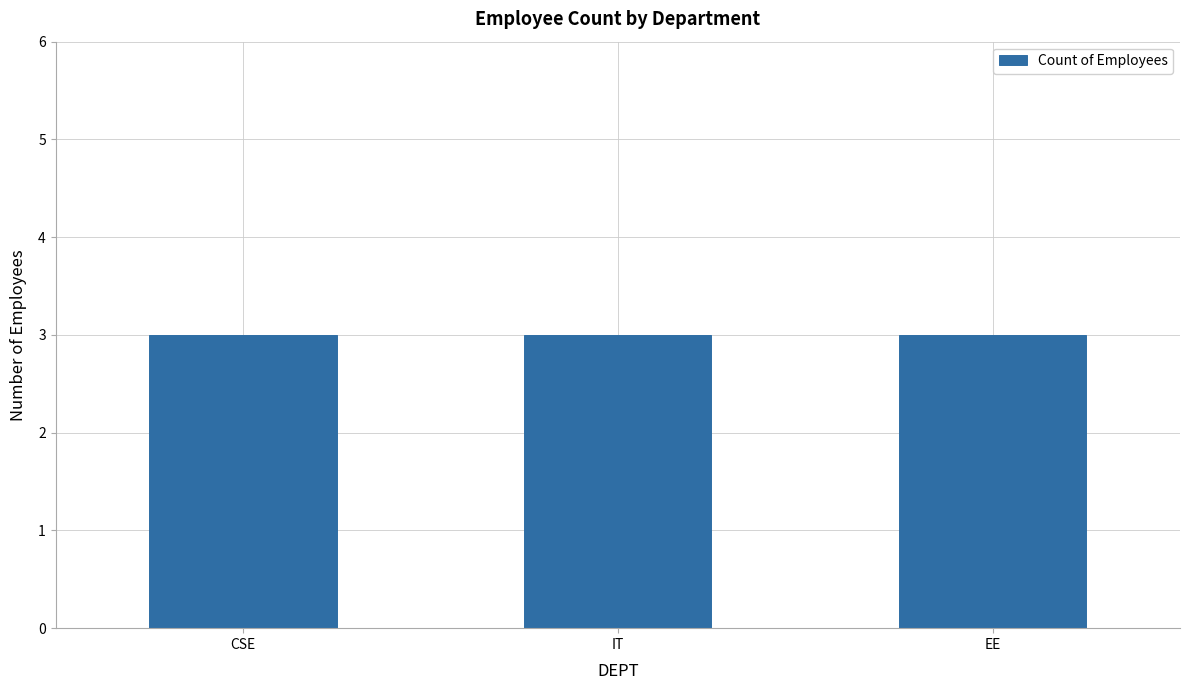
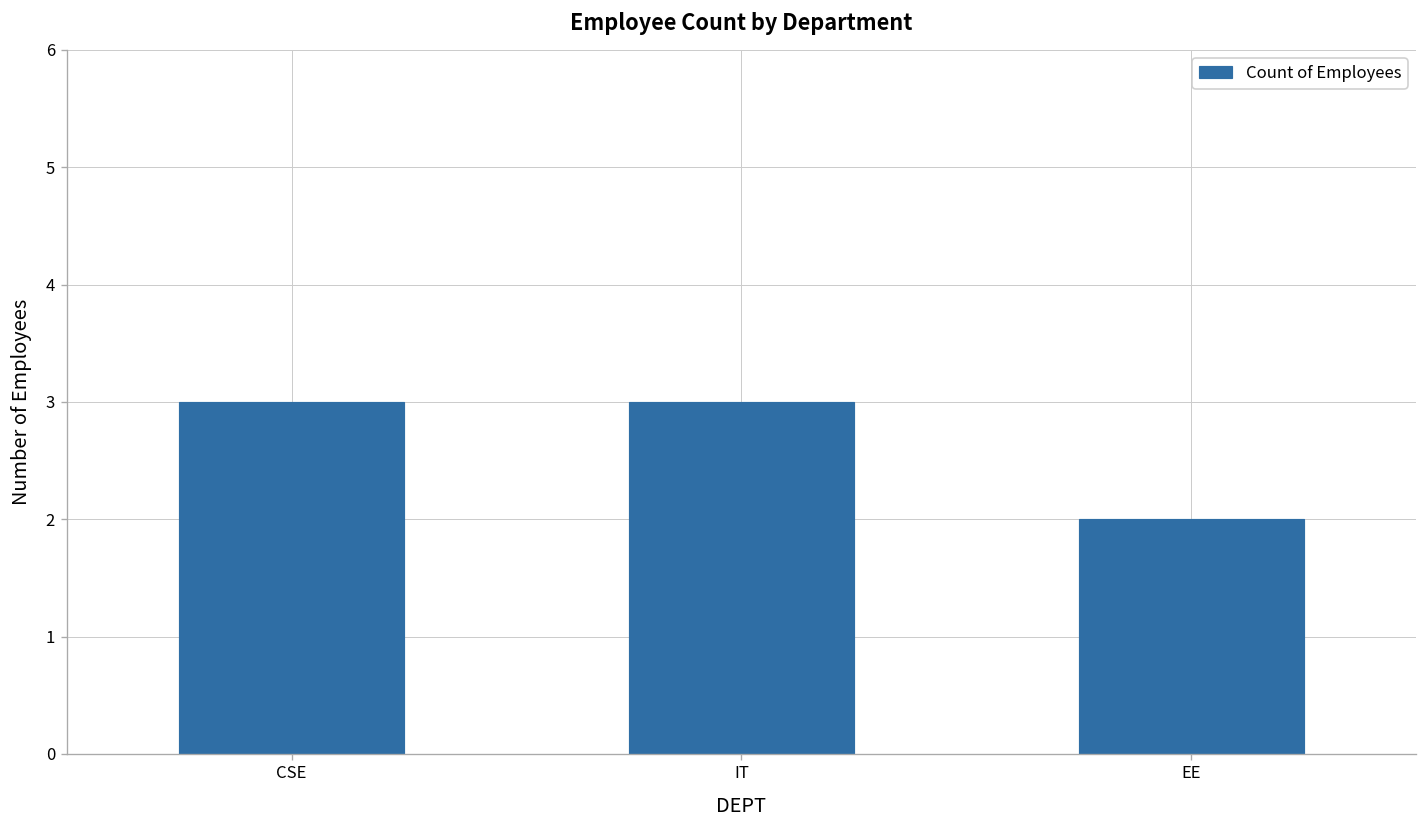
EE: 3 -> 2
